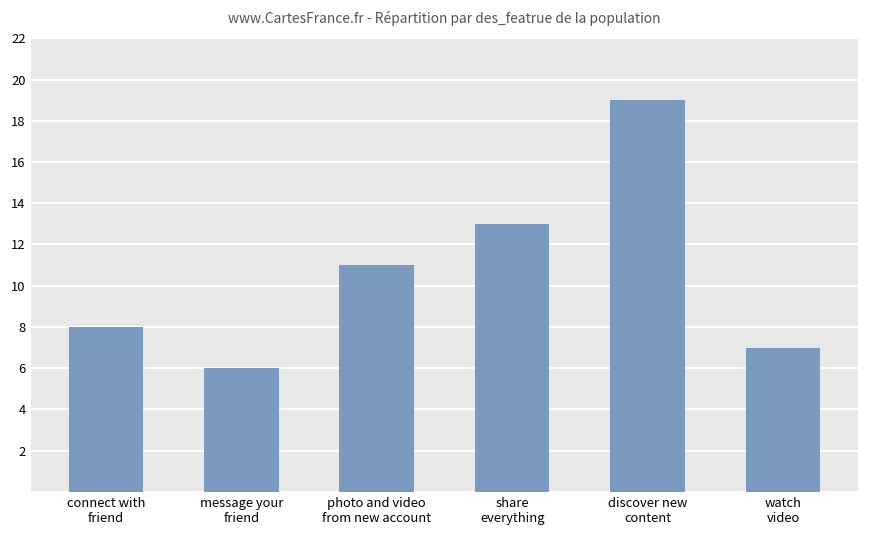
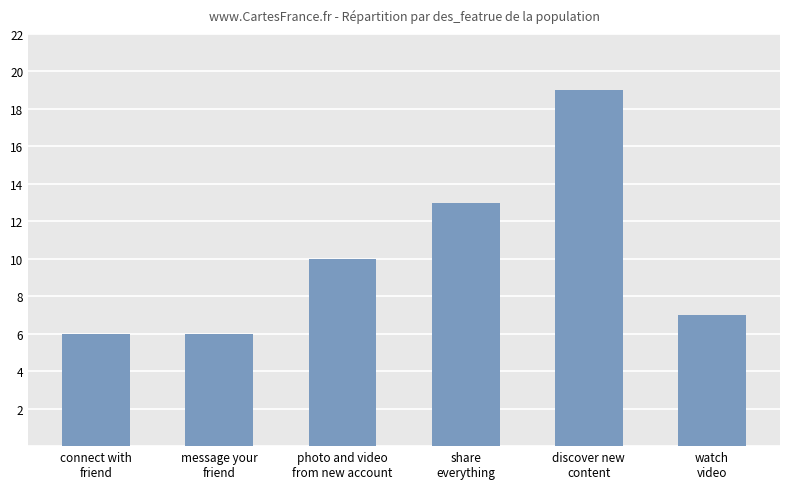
connect with friend: 8 -> 6
photo and video from new account: 11 -> 10
